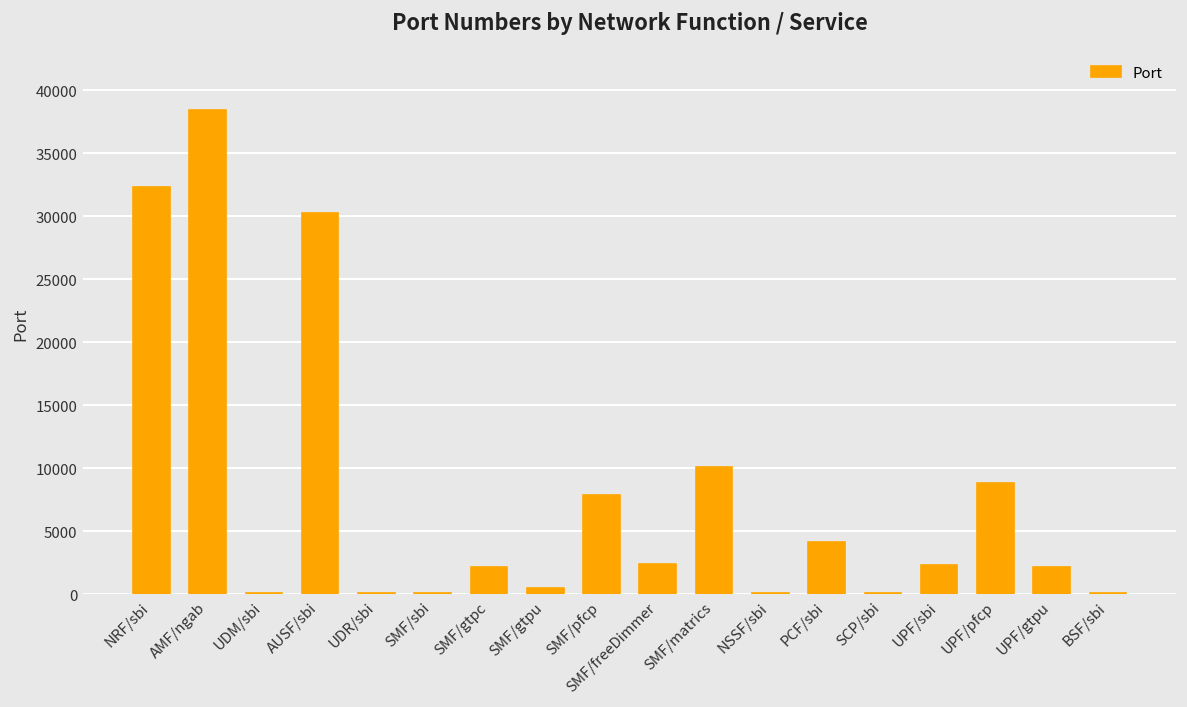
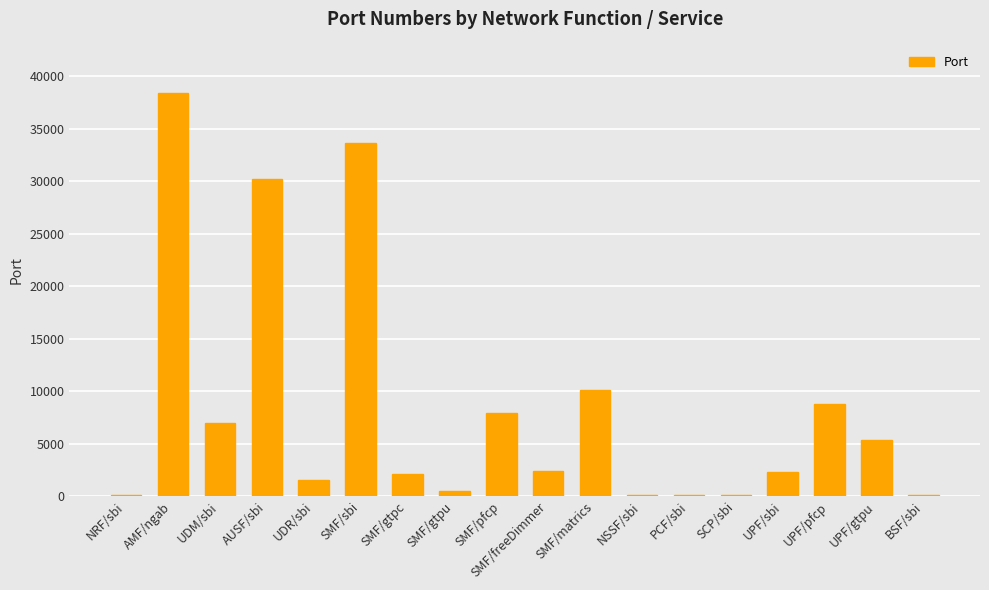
NRF/sbi: 32400 -> 100
UDM/sbi: 100 -> 7000
UDR/sbi: 100 -> 1500
SMF/sbi: 100 -> 33700
PCF/sbi: 4200 -> 100
UPF/gtpu: 2200 -> 5300
